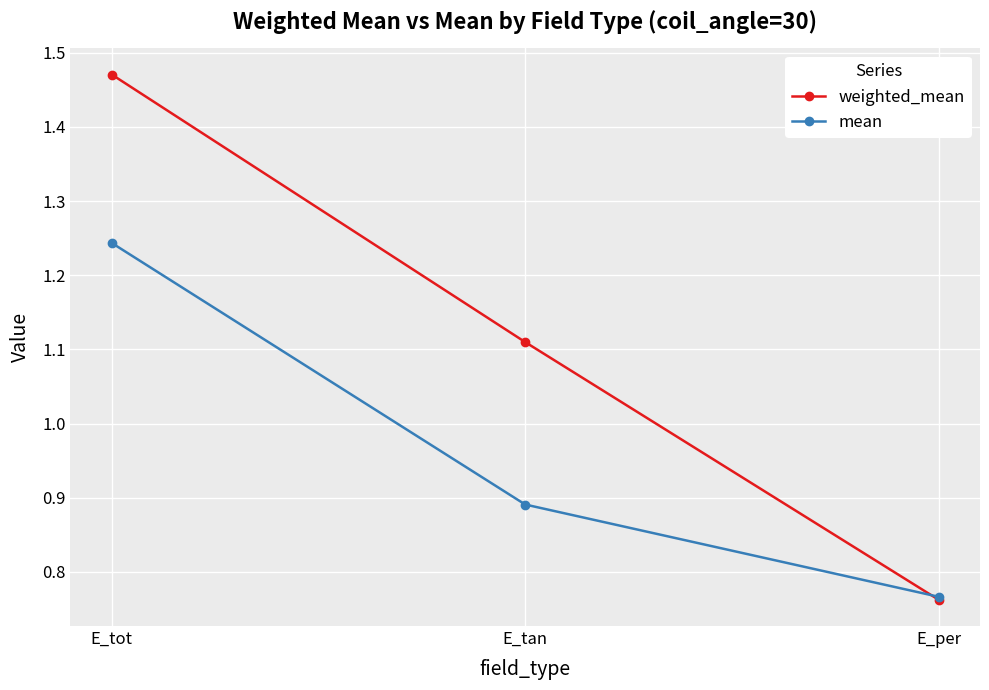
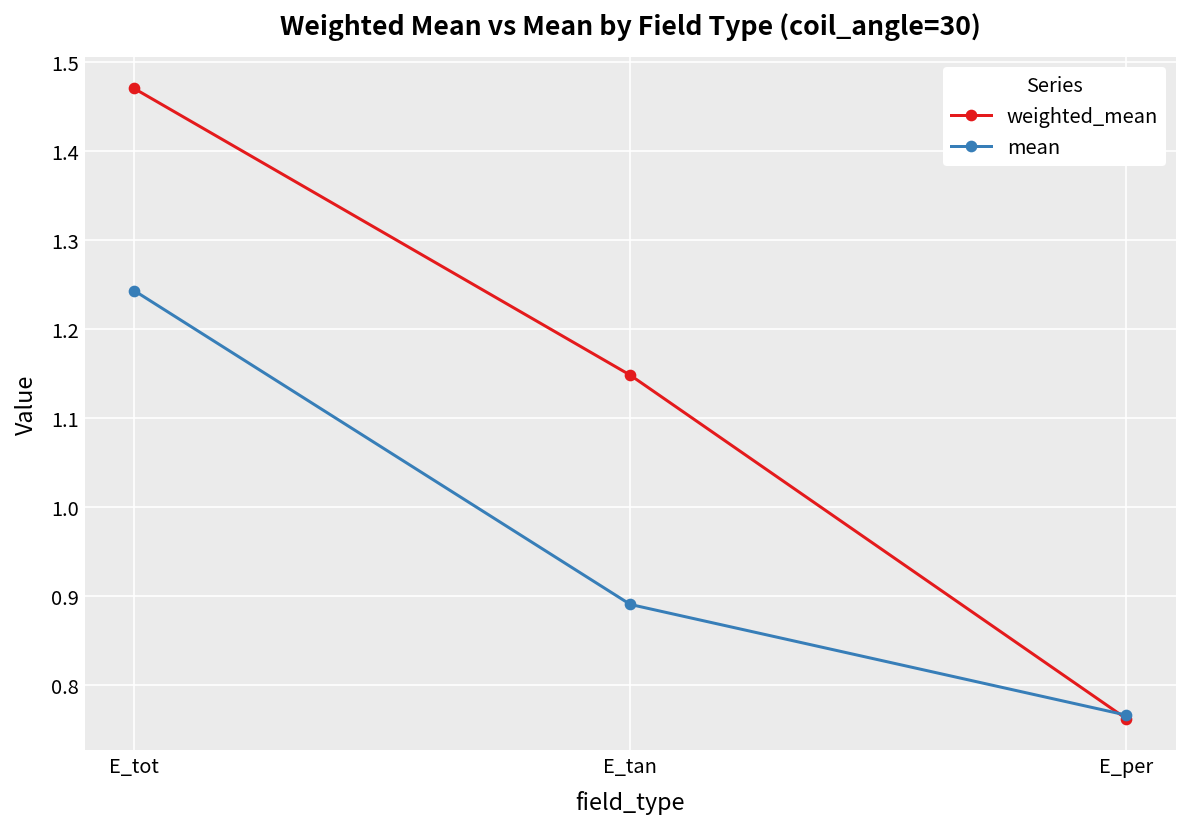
weighted_mean, E_tan: 1.11 -> 1.15
